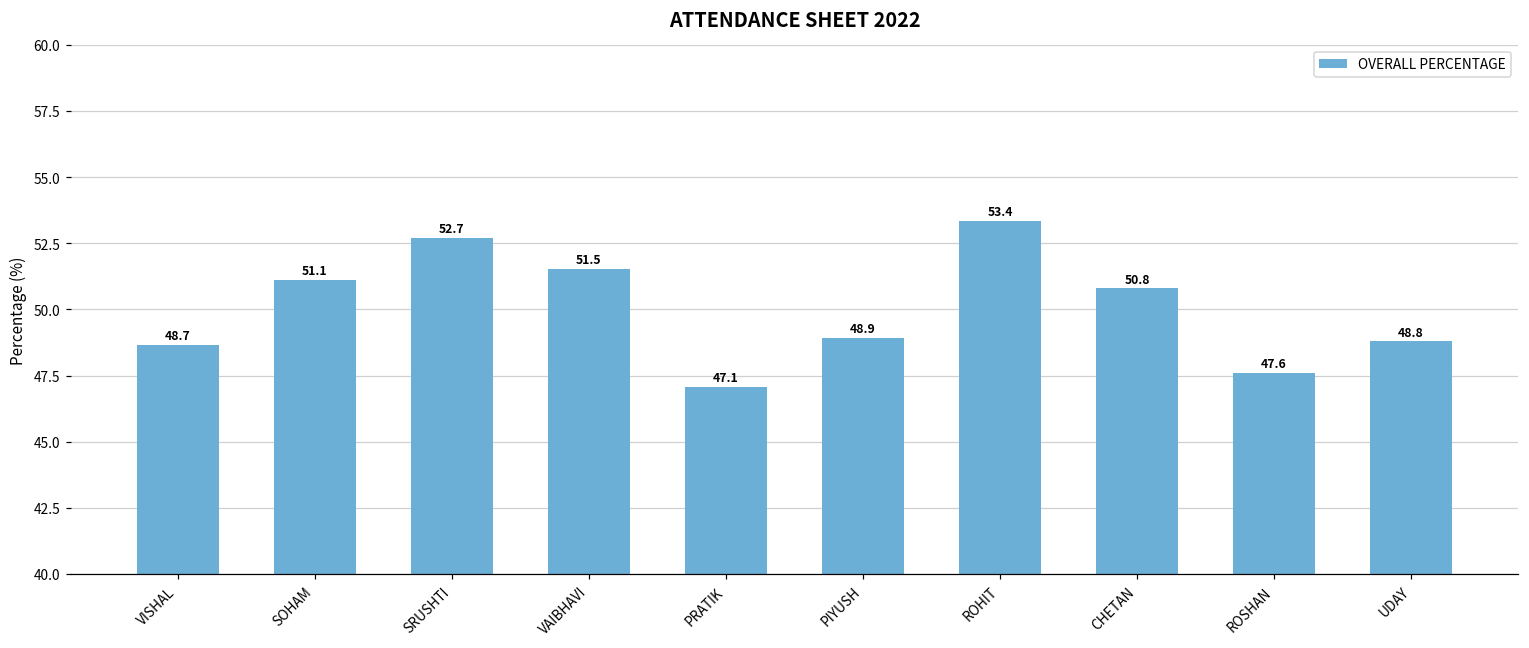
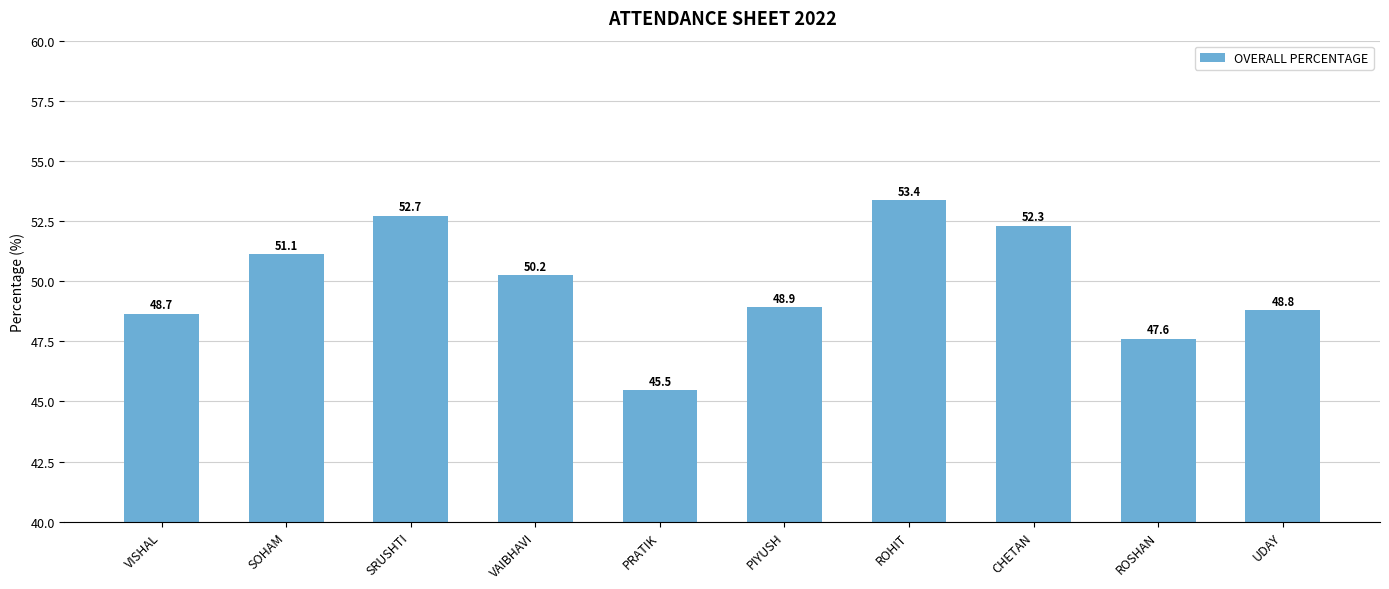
VAIBHAVI: 51.5 -> 50.2
PRATIK: 47.1 -> 45.5
CHETAN: 50.8 -> 52.3
